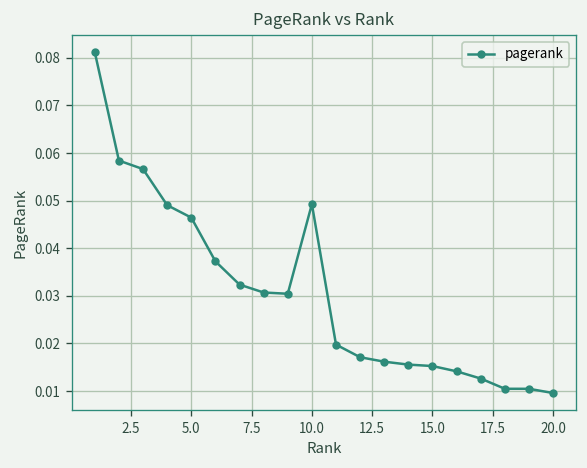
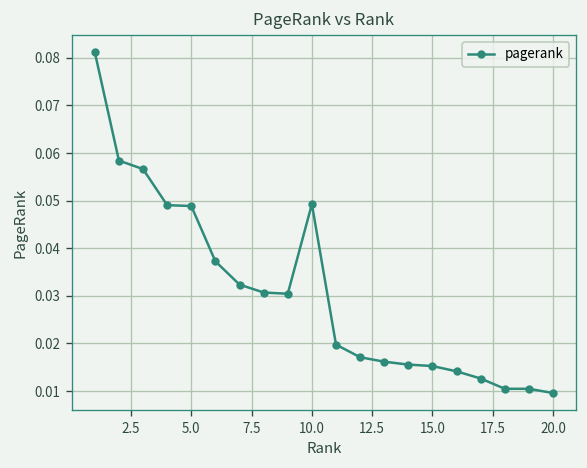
5.0: 0.046 -> 0.049
